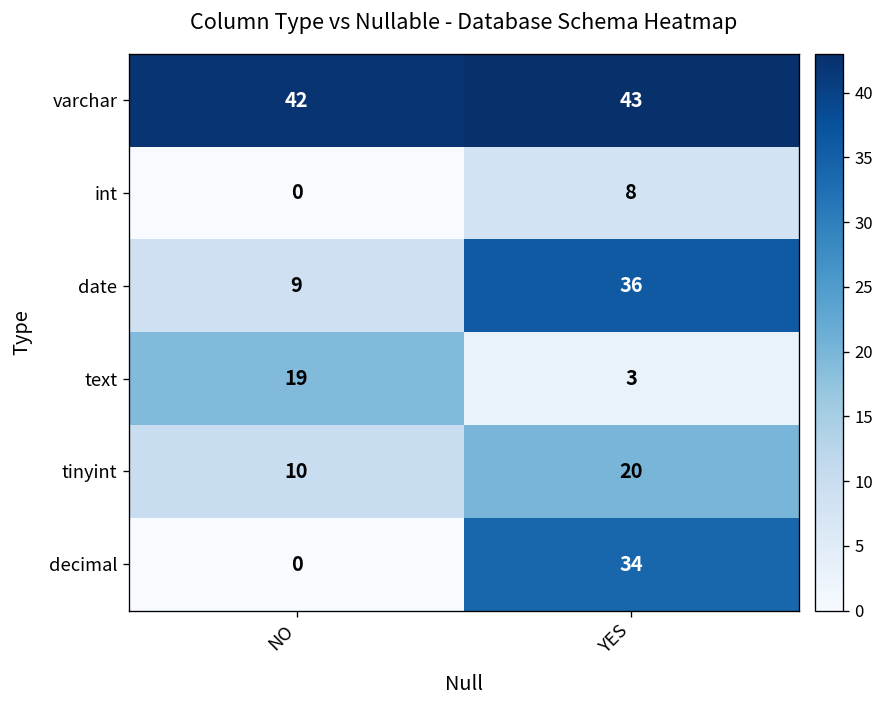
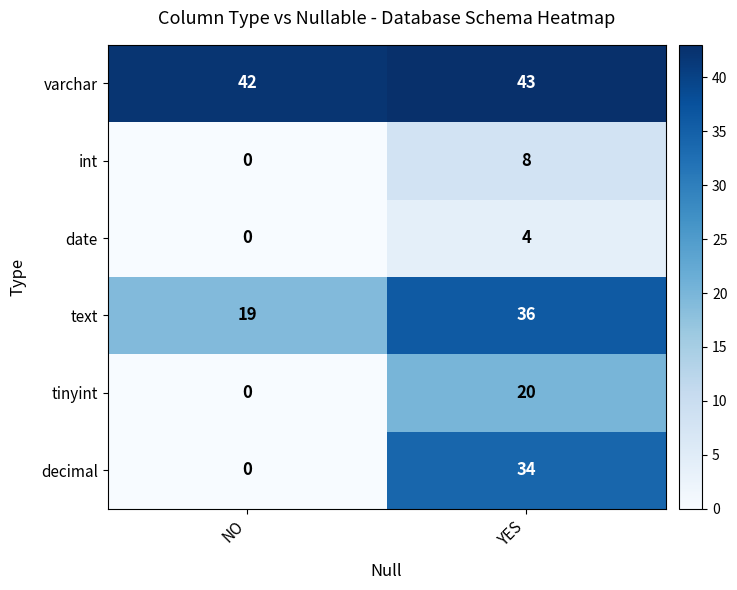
date, NO: 9 -> 0
date, YES: 36 -> 4
text, YES: 3 -> 36
tinyint, NO: 10 -> 0
